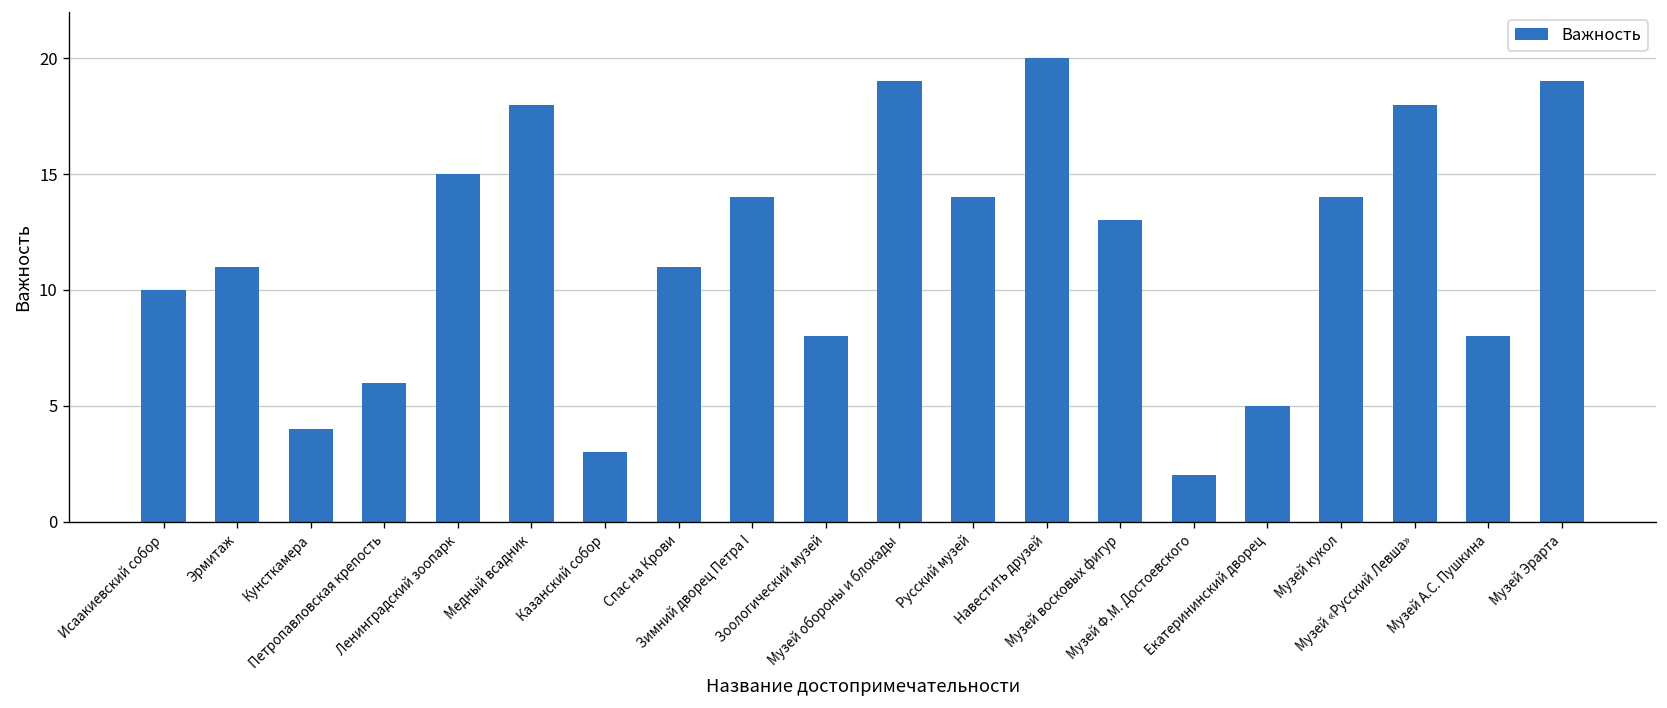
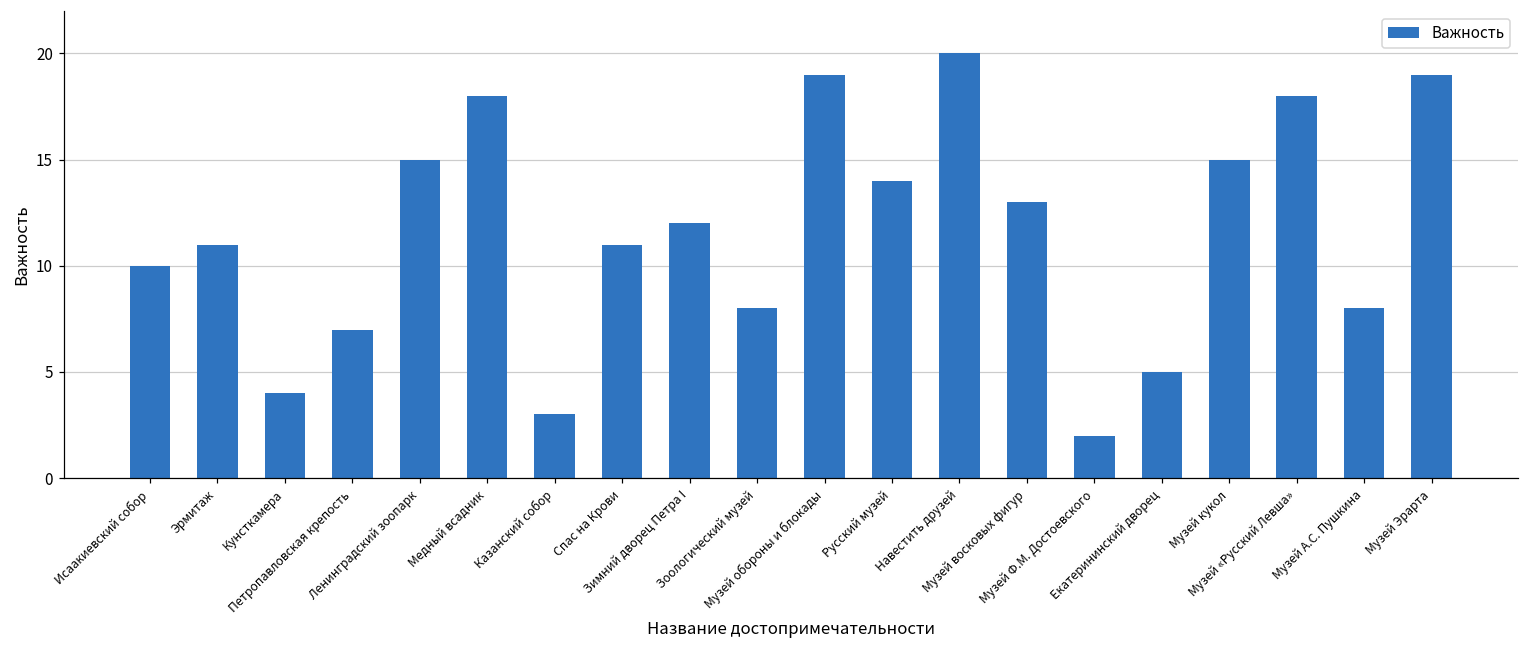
Петропавловская крепость: 6 -> 7
Зимний дворец Петра I: 14 -> 12
Музей кукол: 14 -> 15
